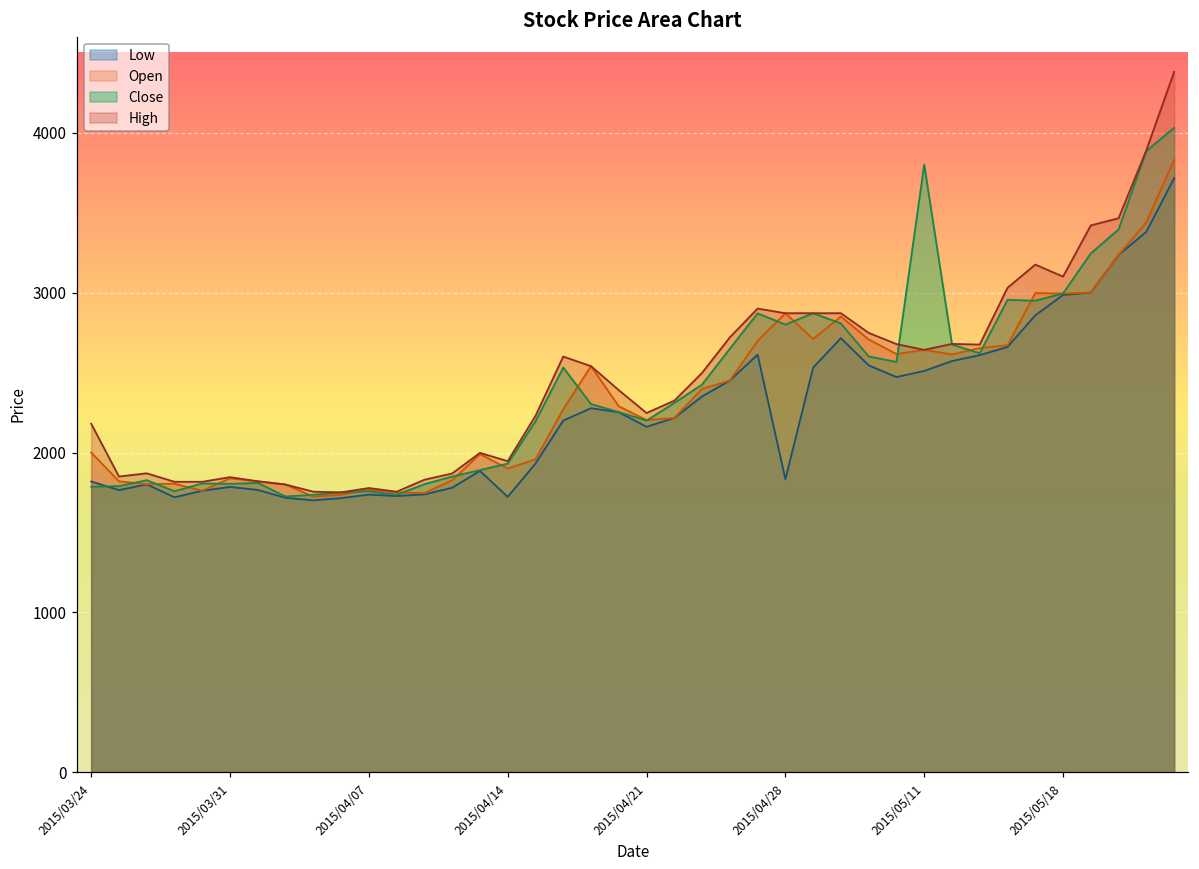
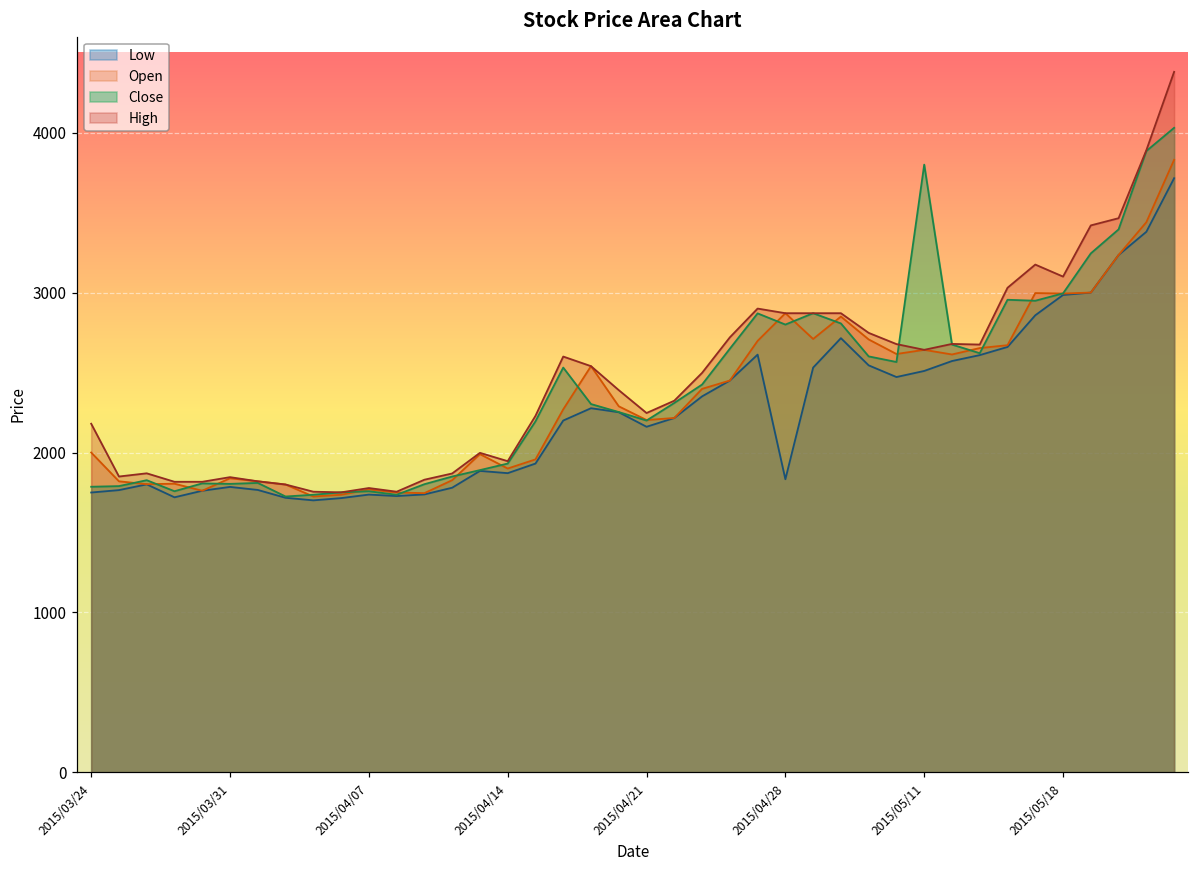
Low, 2015/03/24: 1820 -> 1750
Low, 2015/04/14: 1720 -> 1870
